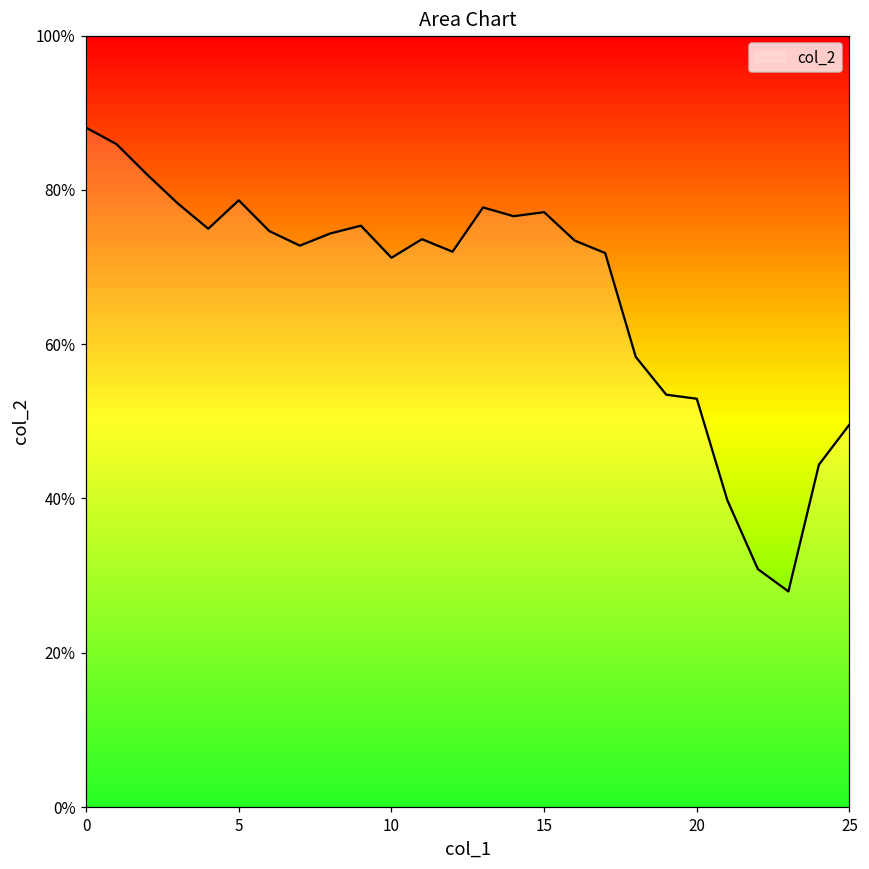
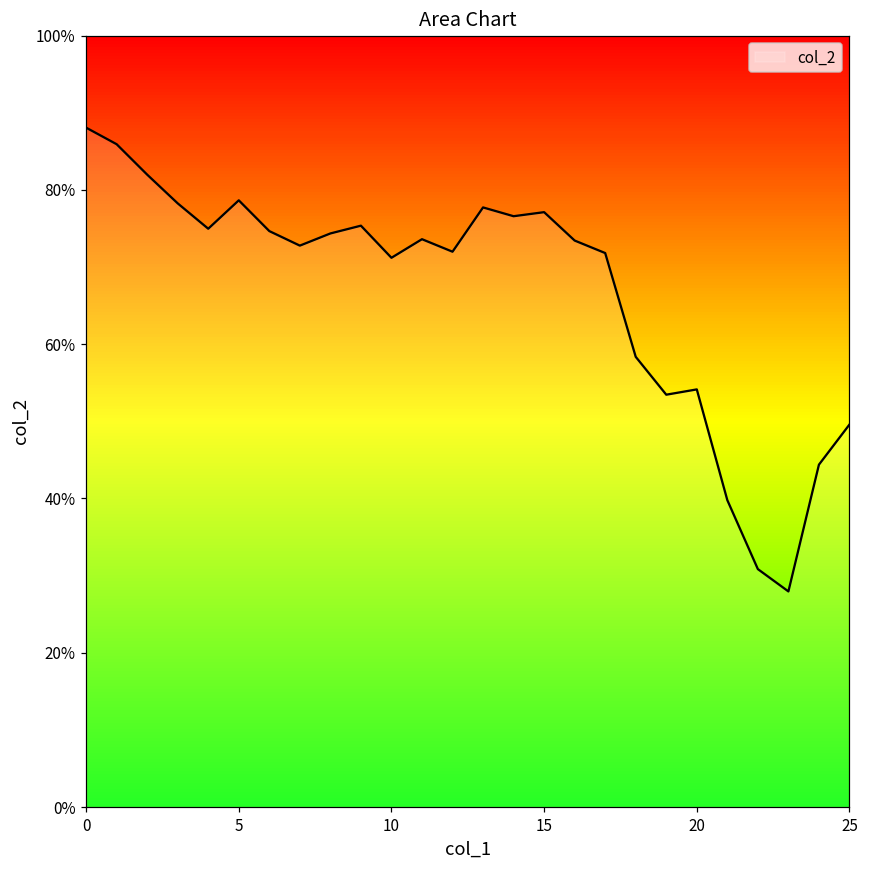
20: 53% -> 54%
